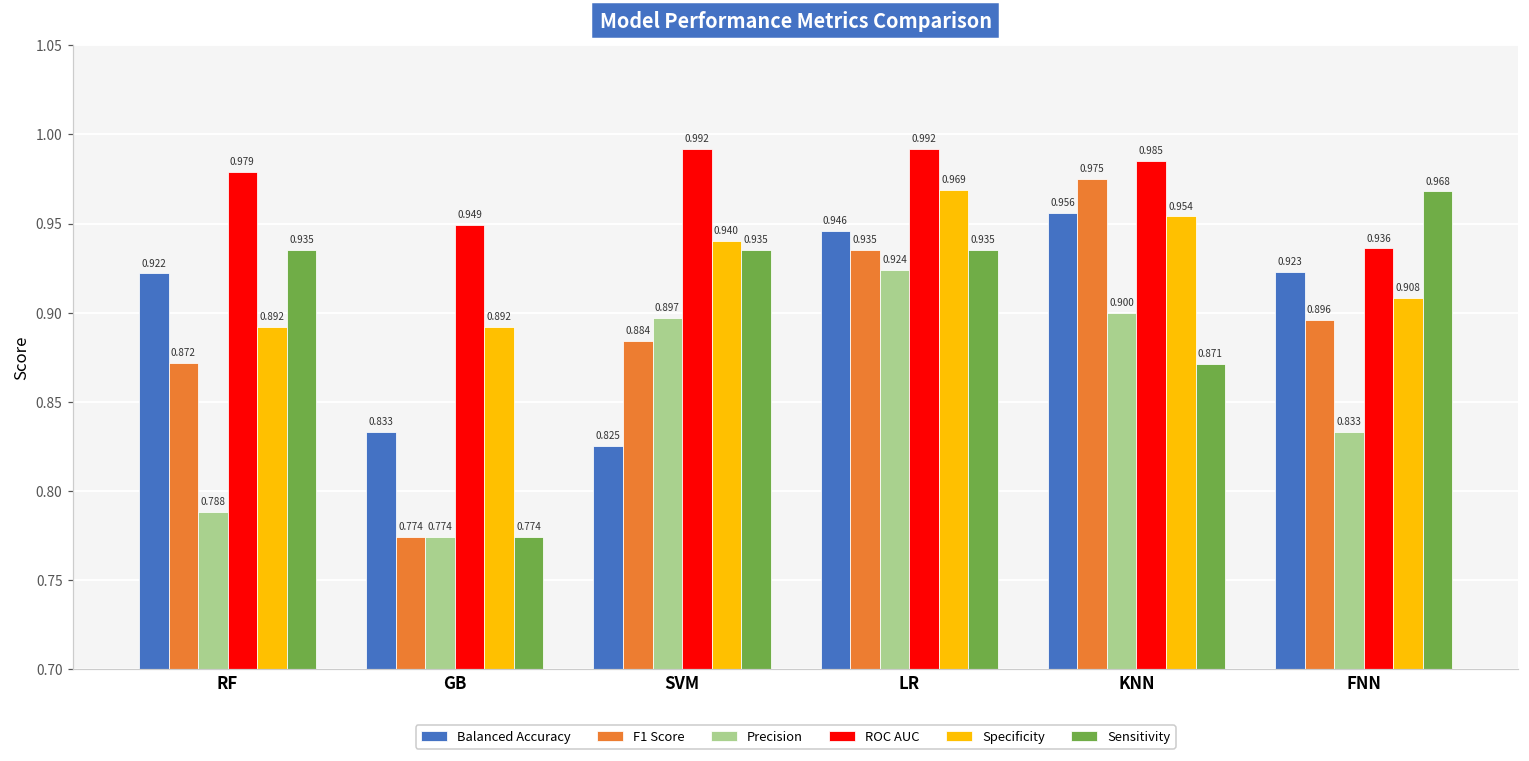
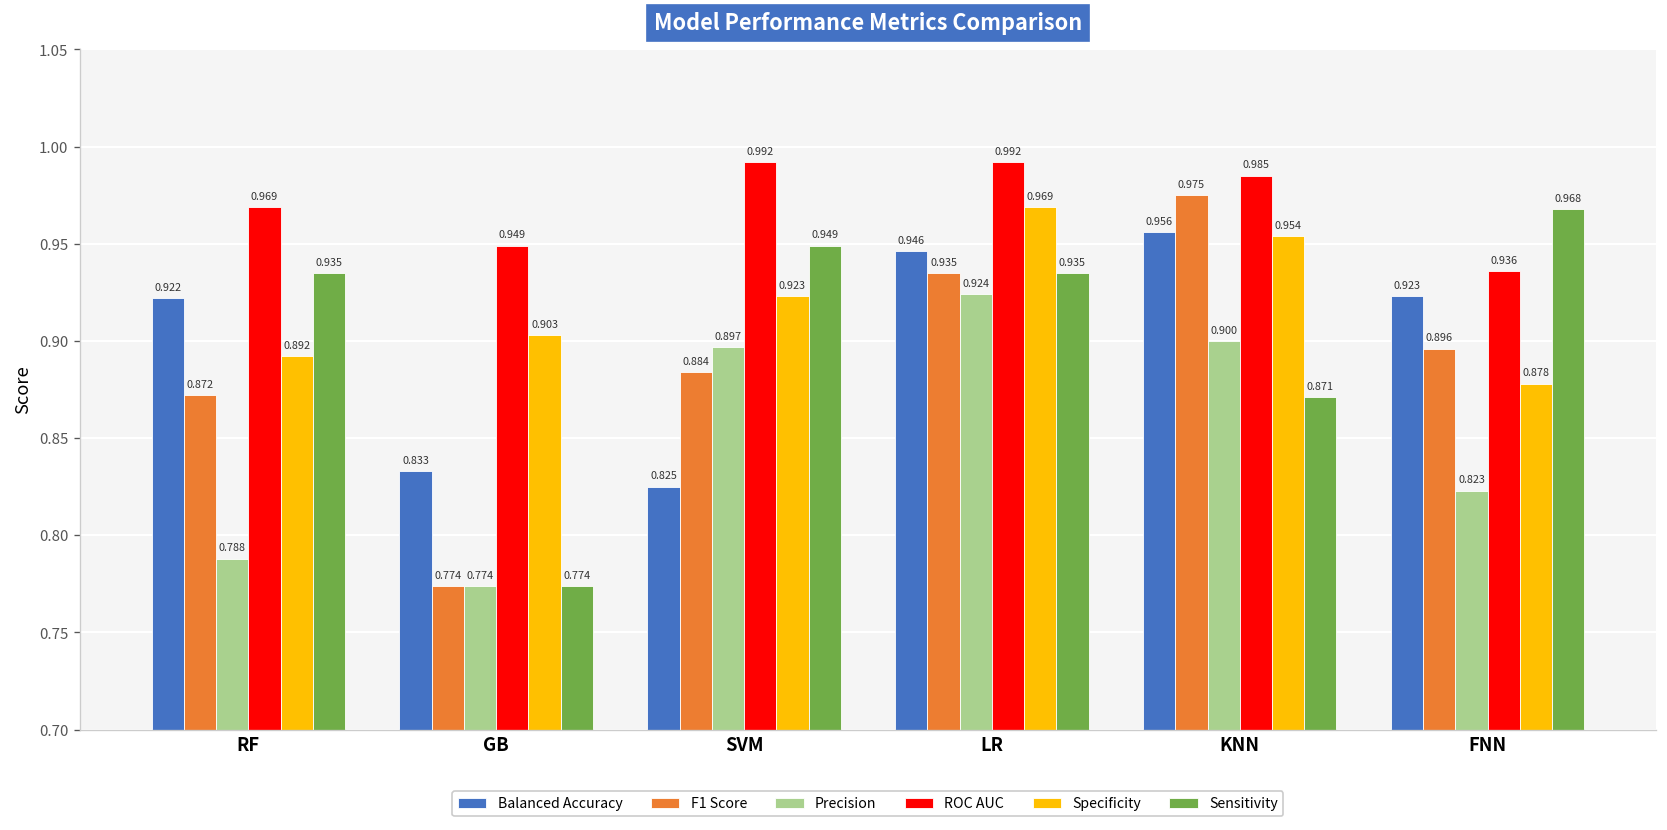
ROC AUC, RF: 0.979 -> 0.969
Specificity, GB: 0.892 -> 0.903
Specificity, SVM: 0.940 -> 0.923
Sensitivity, SVM: 0.935 -> 0.949
Precision, FNN: 0.833 -> 0.823
Specificity, FNN: 0.908 -> 0.878
